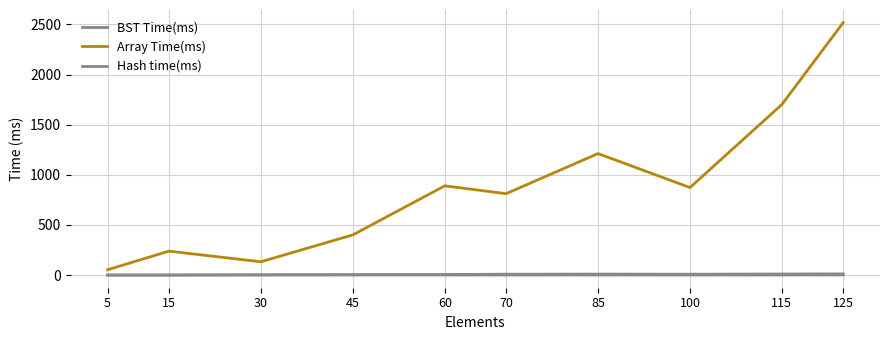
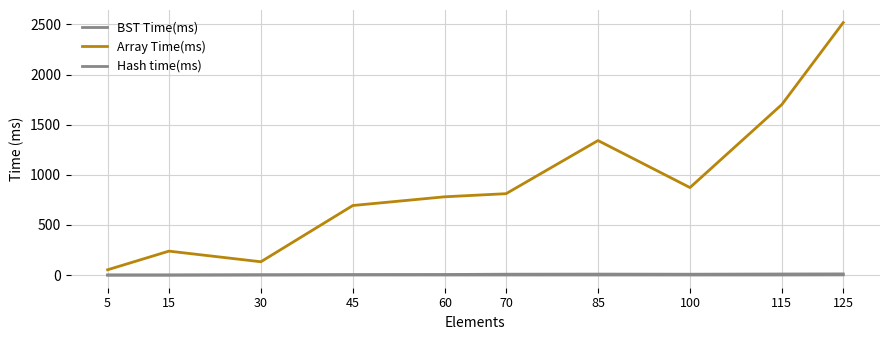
Array Time(ms), 45: 400 -> 690
Array Time(ms), 60: 890 -> 780
Array Time(ms), 85: 1210 -> 1340
